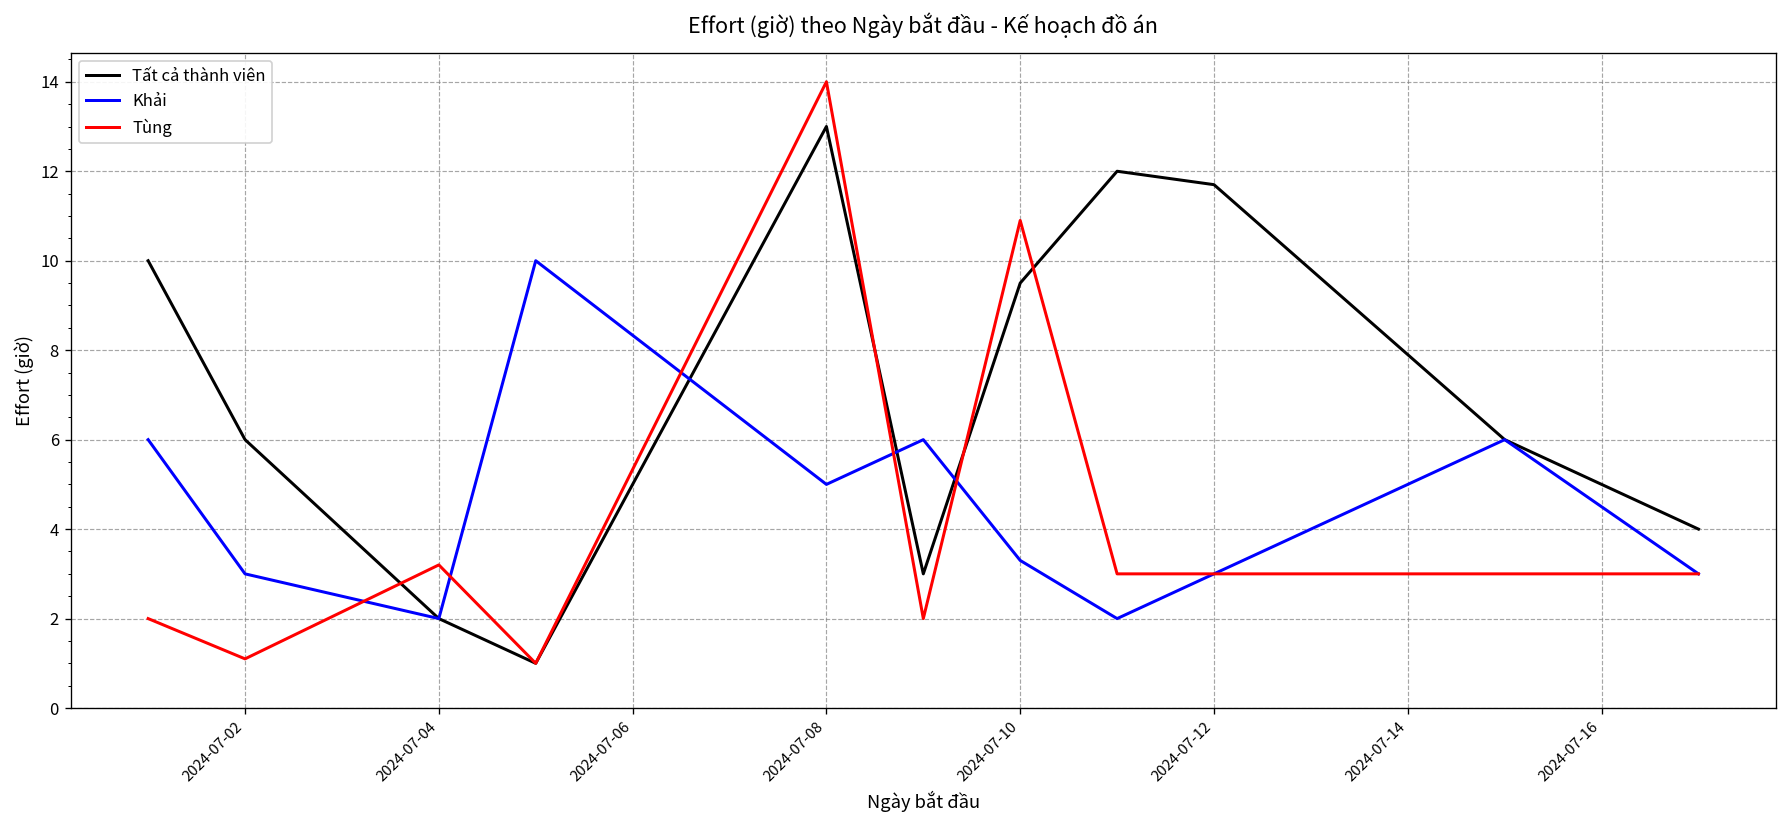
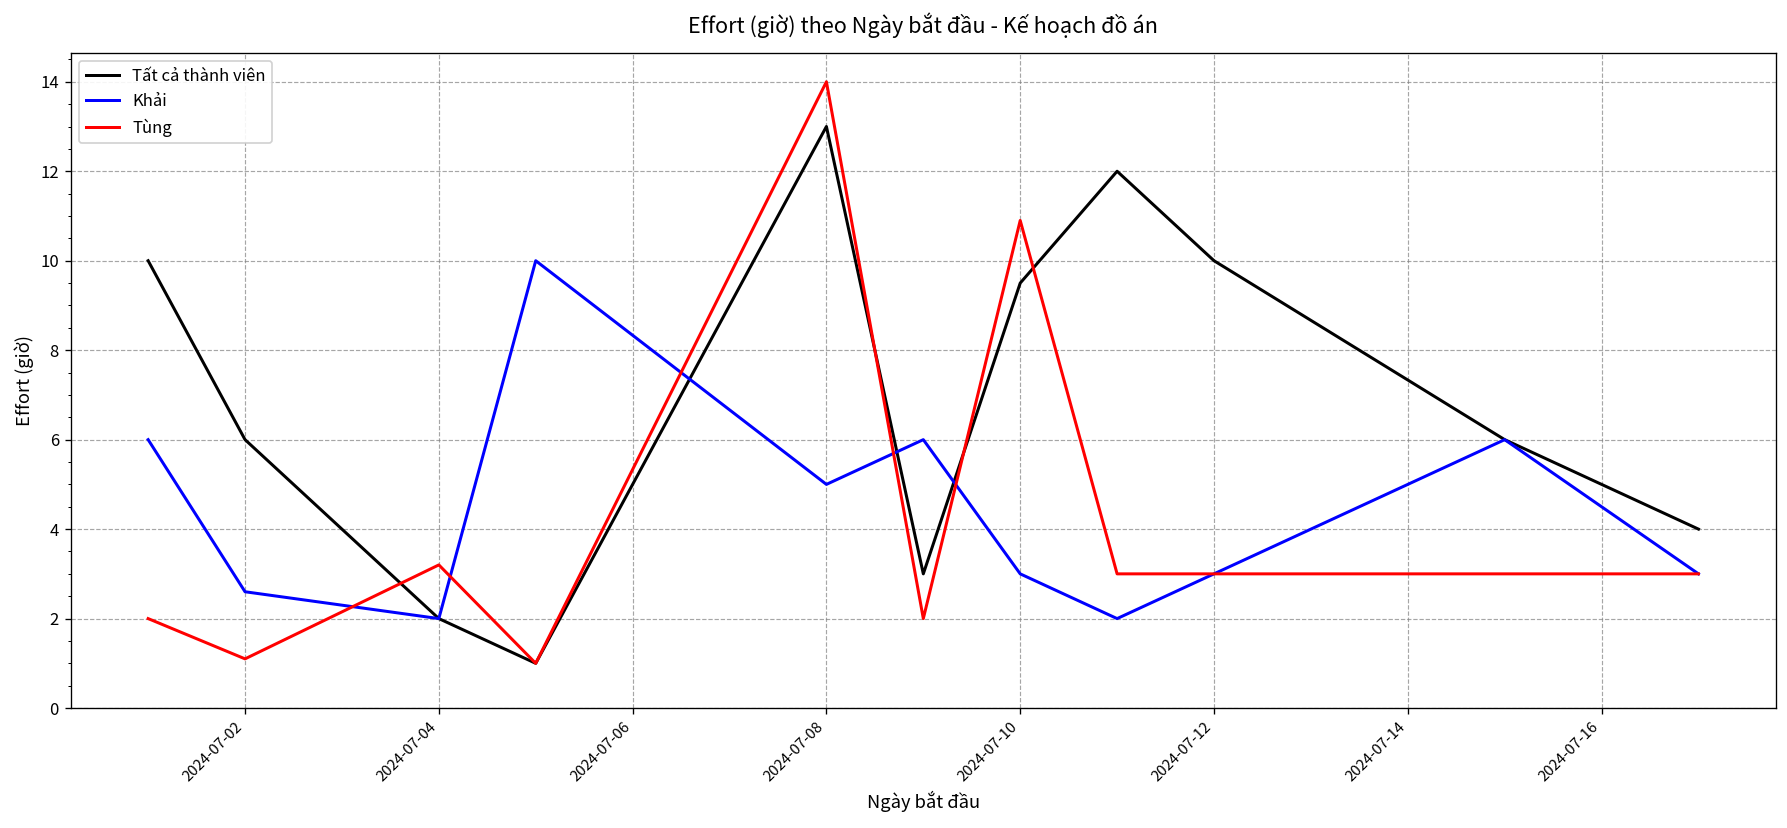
Khải, 2024-07-02: 3.0 -> 2.6
Khải, 2024-07-10: 3.3 -> 3.0
Tất cả thành viên, 2024-07-12: 11.7 -> 10.0
